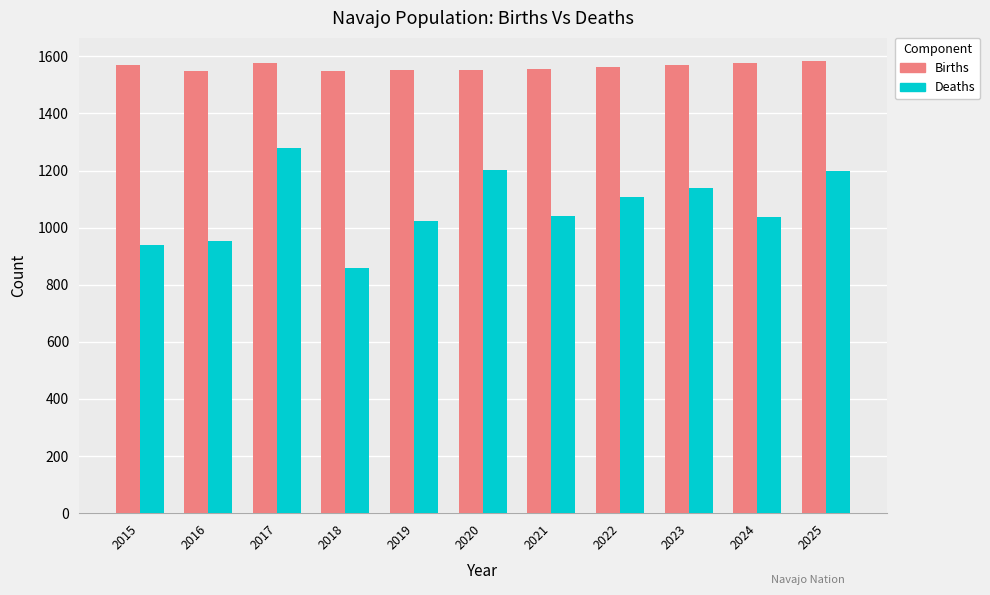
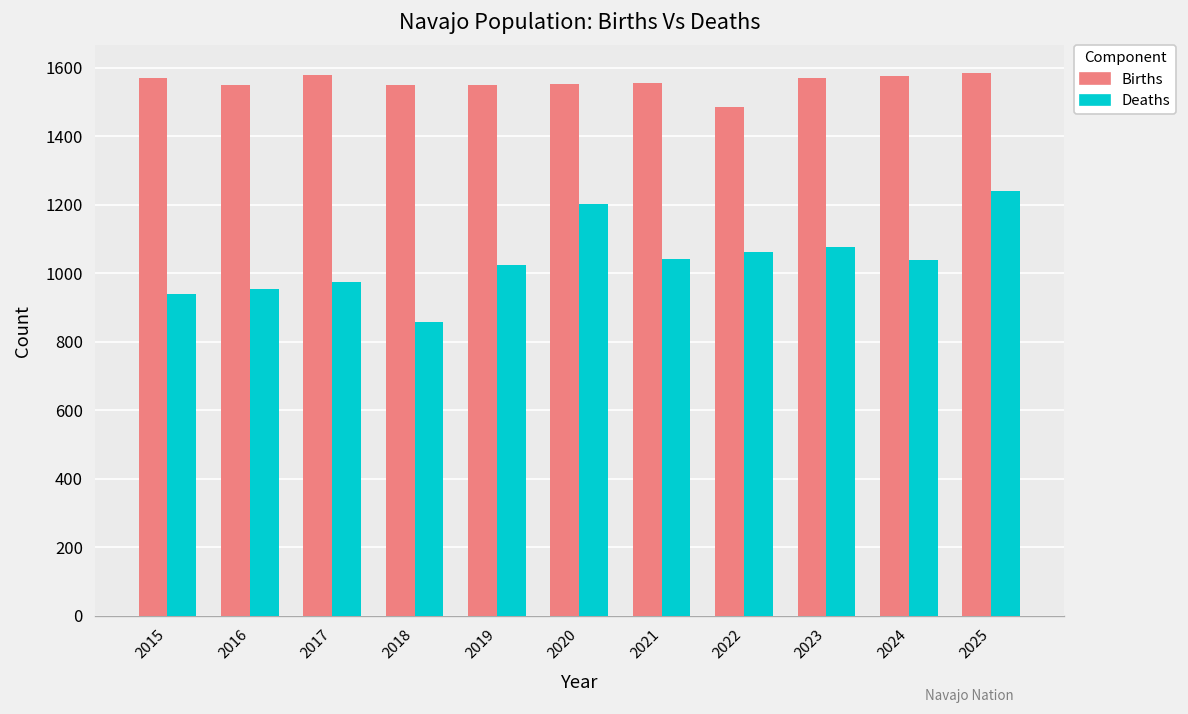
Deaths, 2017: 1280 -> 970
Births, 2022: 1560 -> 1490
Deaths, 2022: 1110 -> 1060
Deaths, 2023: 1140 -> 1080
Deaths, 2025: 1200 -> 1240
